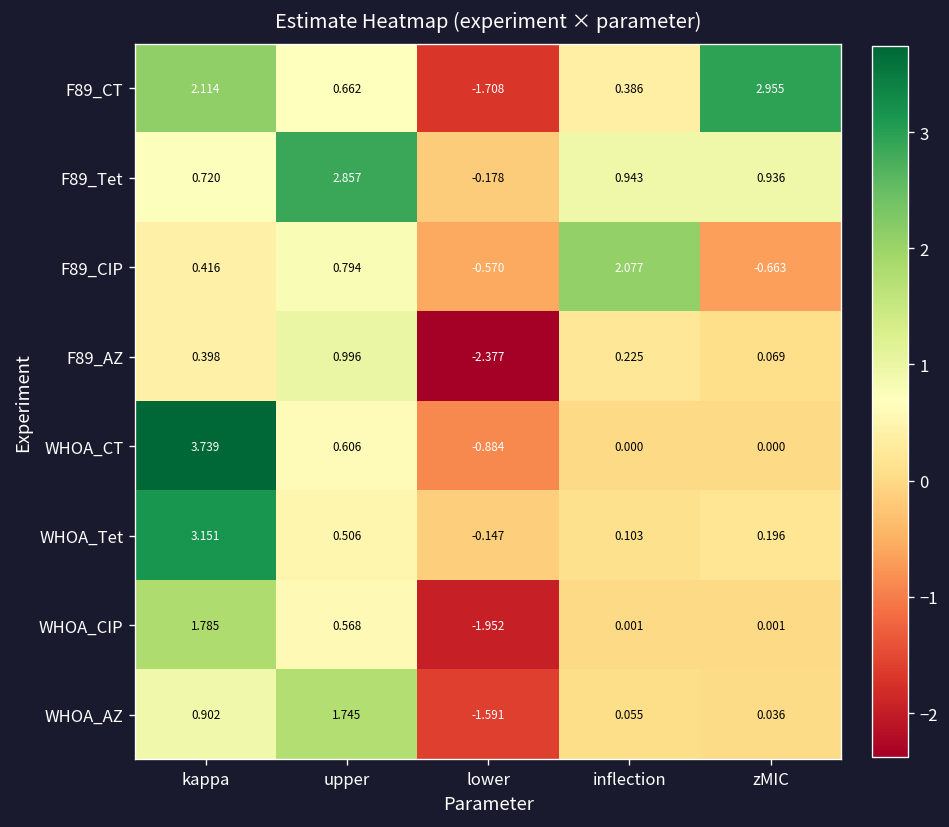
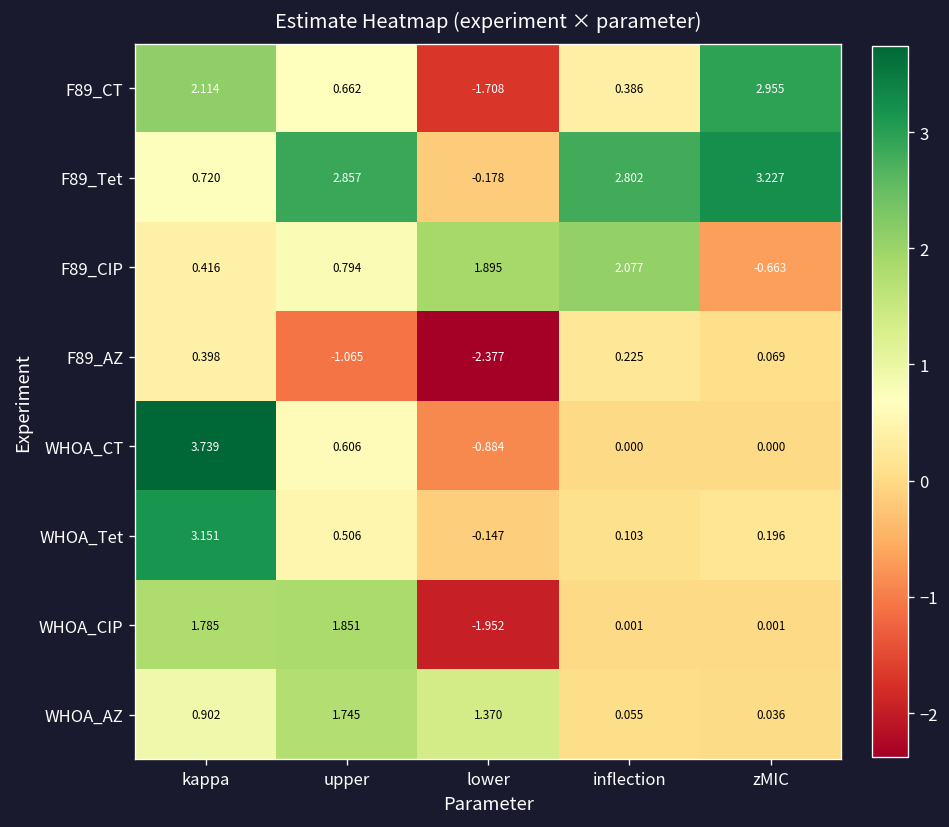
F89_Tet, inflection: 0.943 -> 2.802
F89_Tet, zMIC: 0.936 -> 3.227
F89_CIP, lower: -0.570 -> 1.895
F89_AZ, upper: 0.996 -> -1.065
WHOA_CIP, upper: 0.568 -> 1.851
WHOA_AZ, lower: -1.591 -> 1.370
